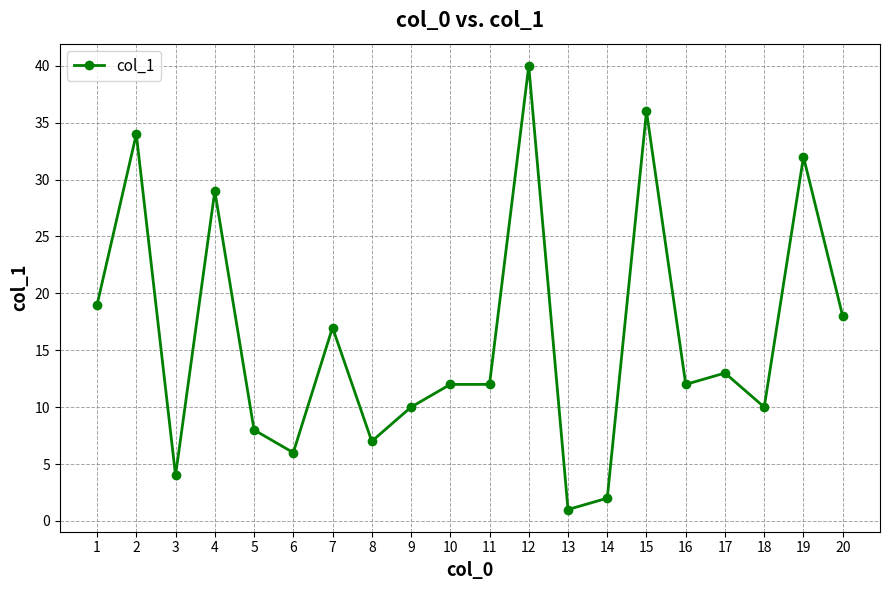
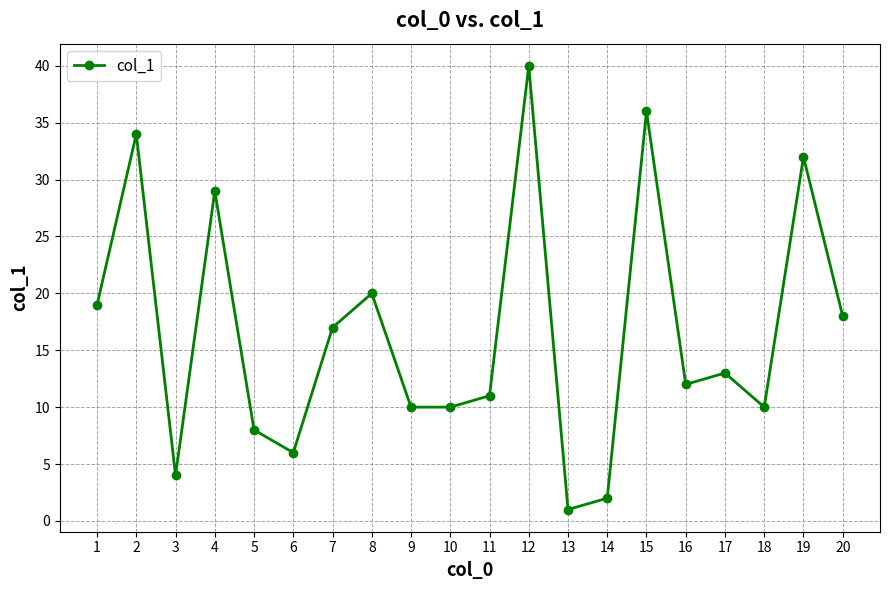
8: 7 -> 20
10: 12 -> 10
11: 12 -> 11
